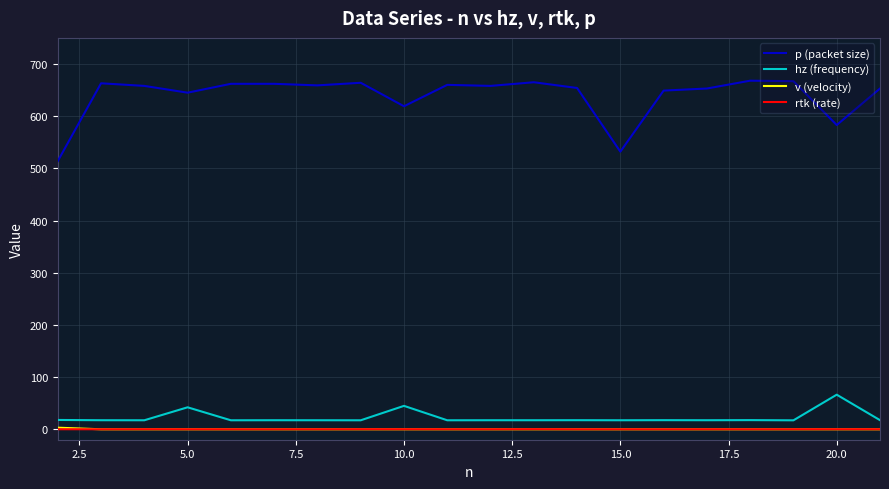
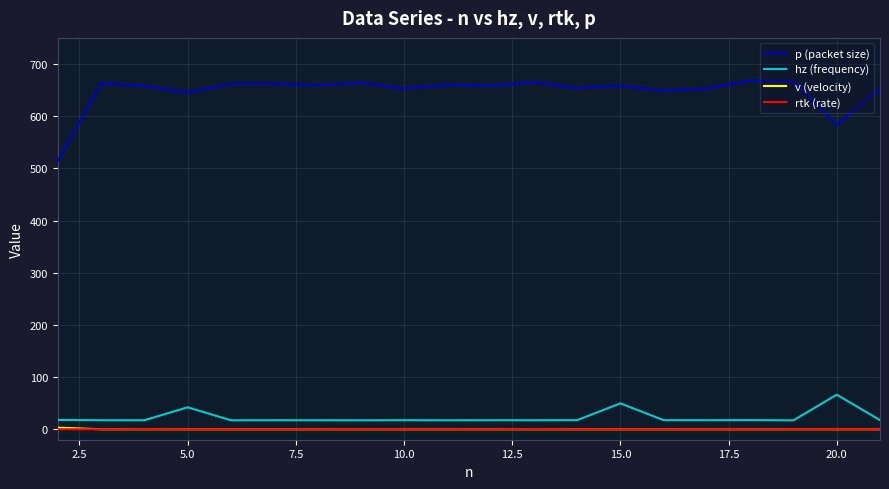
p (packet size), 10.0: 620 -> 650
hz (frequency), 10.0: 40 -> 20
p (packet size), 15.0: 530 -> 660
hz (frequency), 15.0: 20 -> 50
